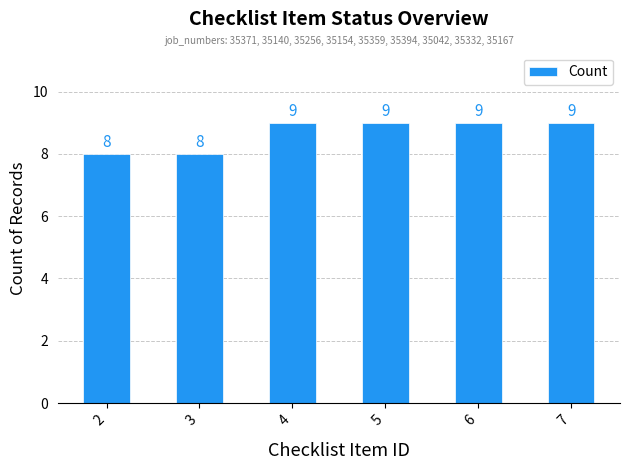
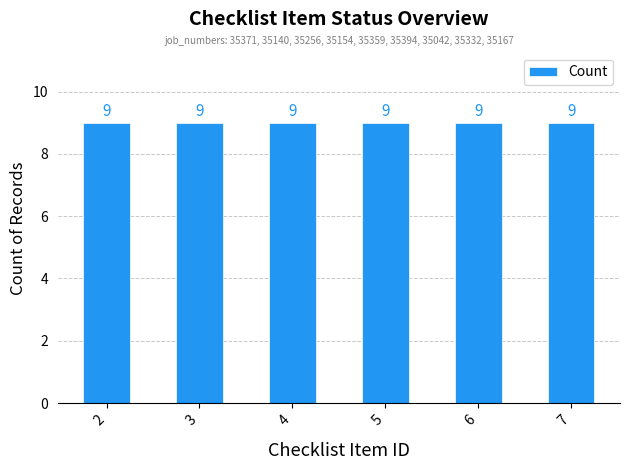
2: 8 -> 9
3: 8 -> 9
